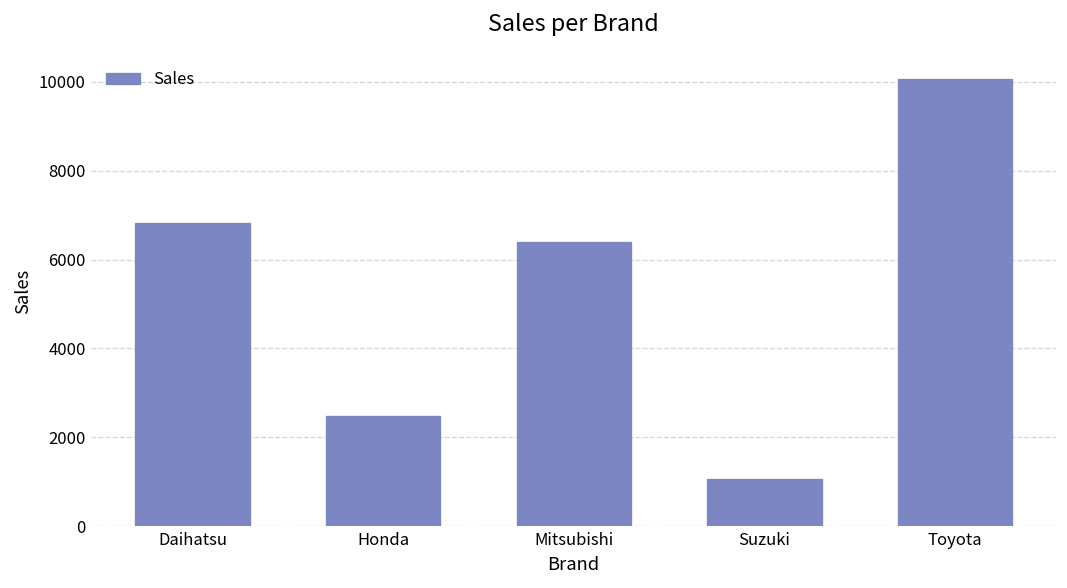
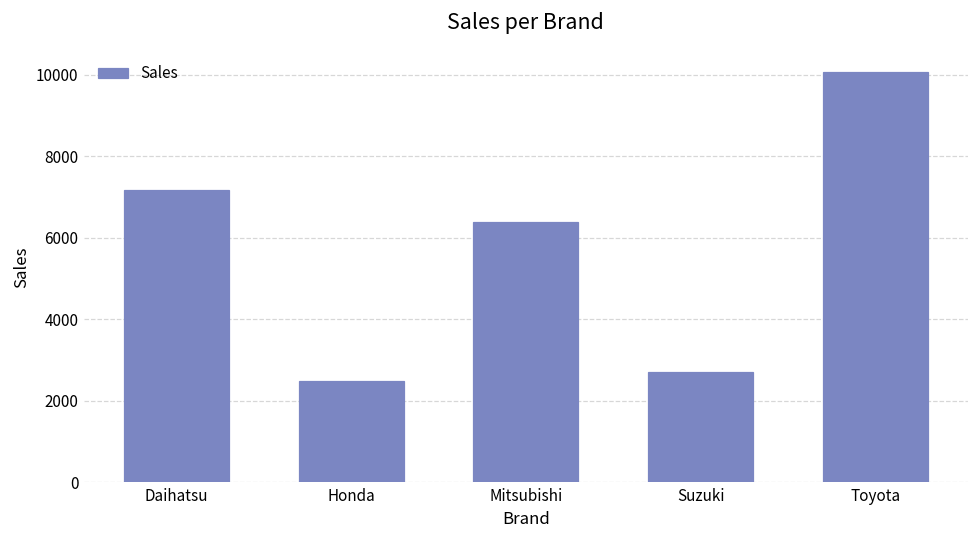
Daihatsu: 6800 -> 7200
Suzuki: 1100 -> 2700
